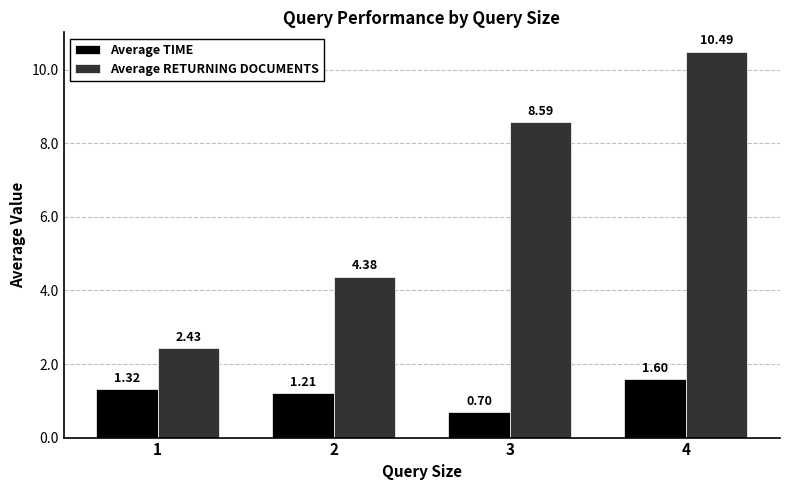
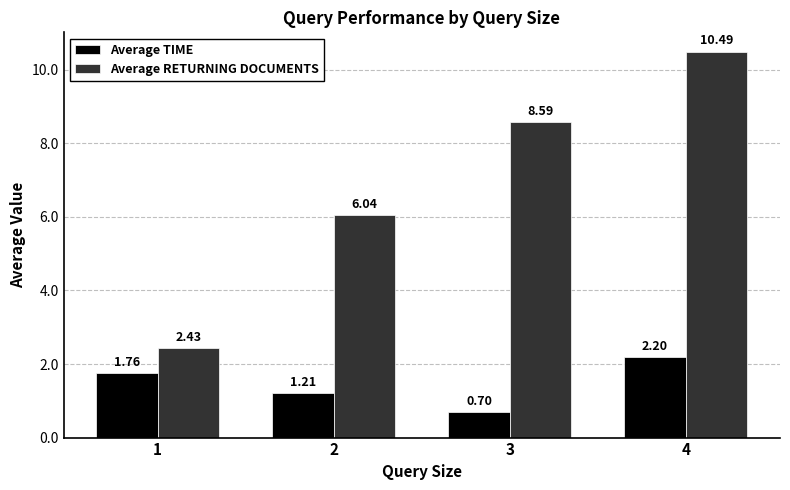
Average TIME, 1: 1.32 -> 1.76
Average RETURNING DOCUMENTS, 2: 4.38 -> 6.04
Average TIME, 4: 1.60 -> 2.20
